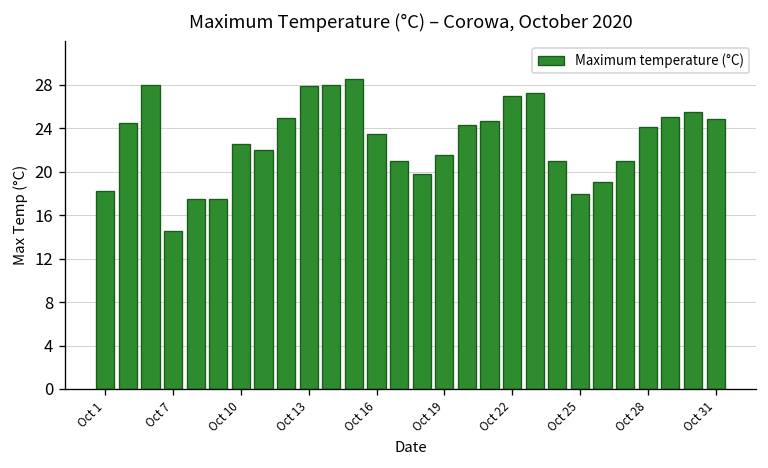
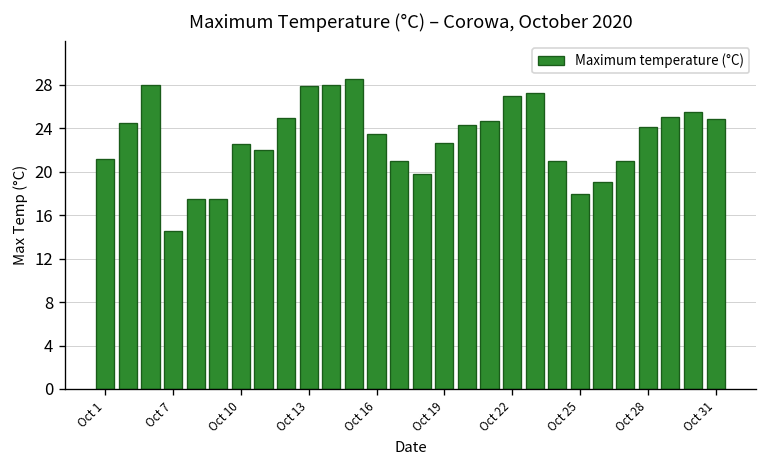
Oct 1: 18 -> 21
Oct 19: 22 -> 23
